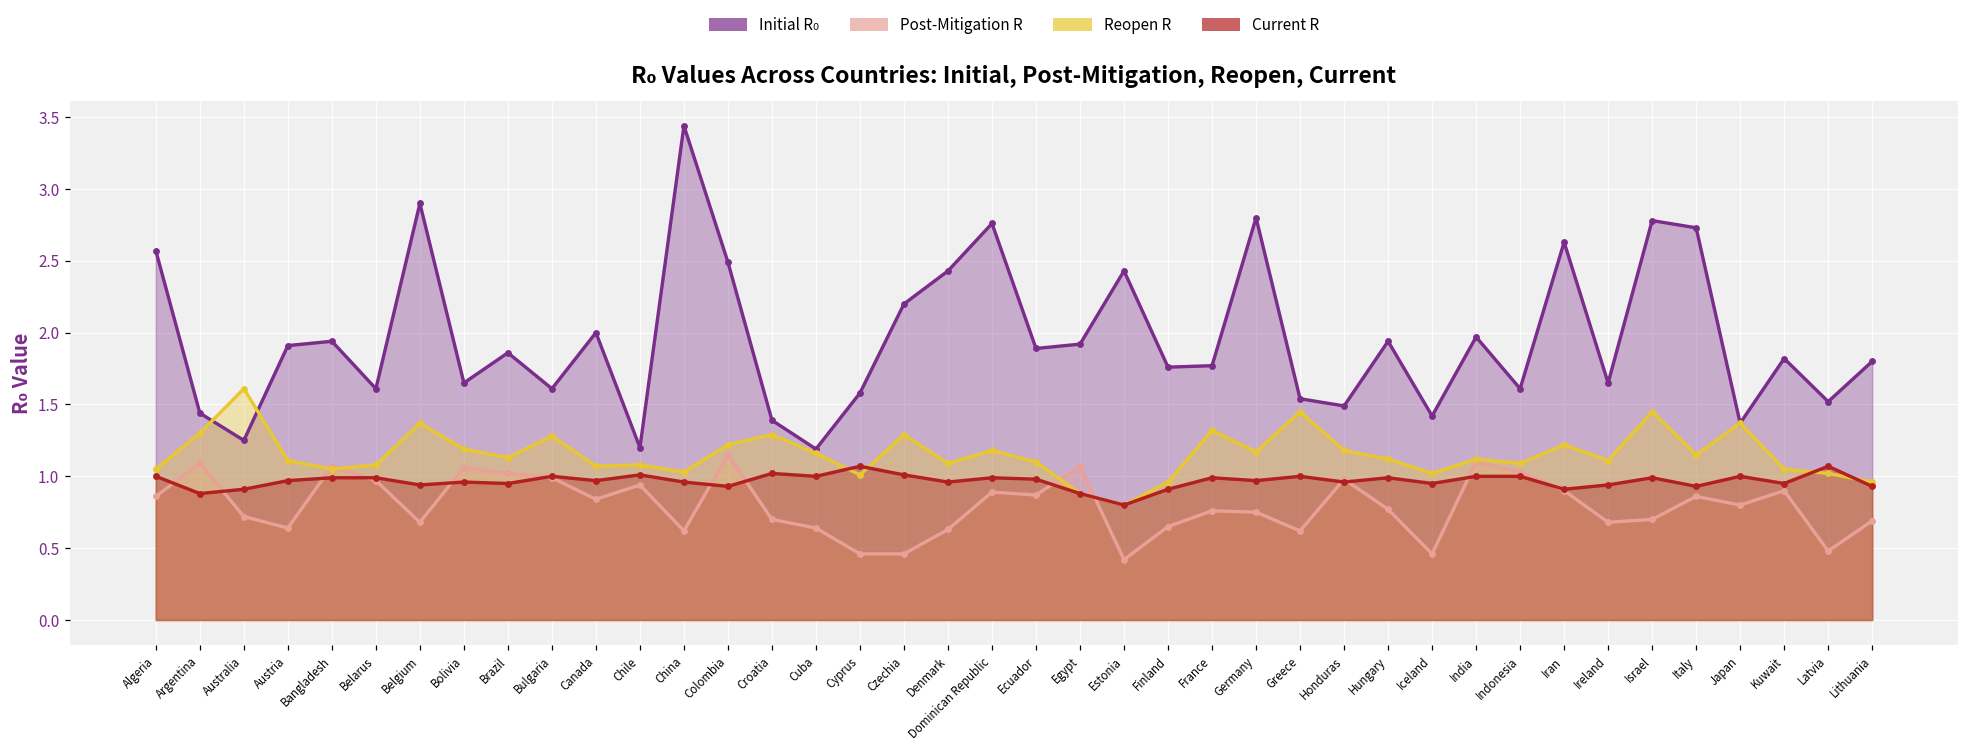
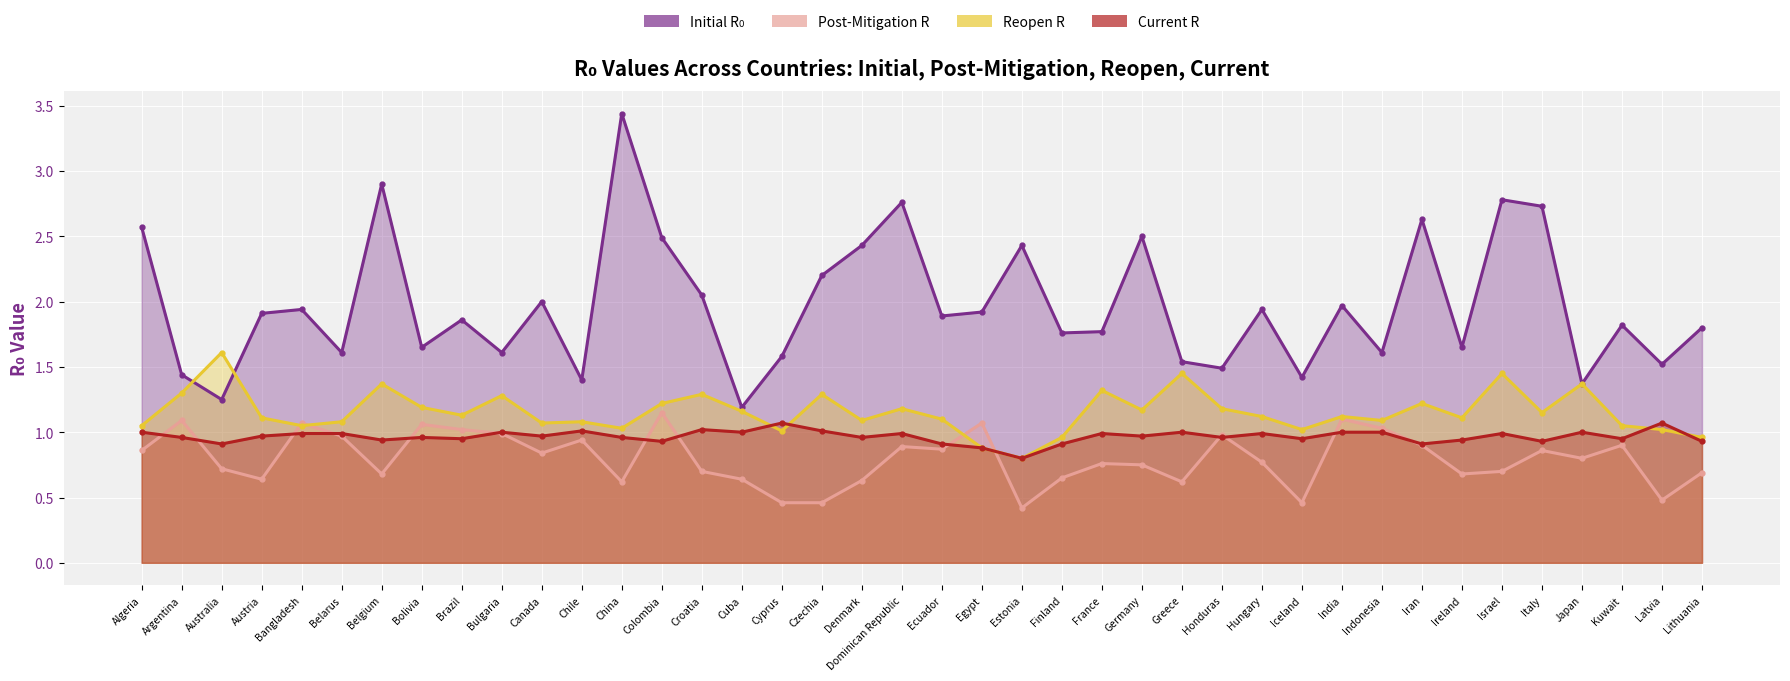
Current R, Argentina: 0.88 -> 0.96
Initial R₀, Chile: 1.2 -> 1.4
Initial R₀, Croatia: 1.39 -> 2.05
Current R, Ecuador: 0.98 -> 0.91
Initial R₀, Germany: 2.8 -> 2.5
